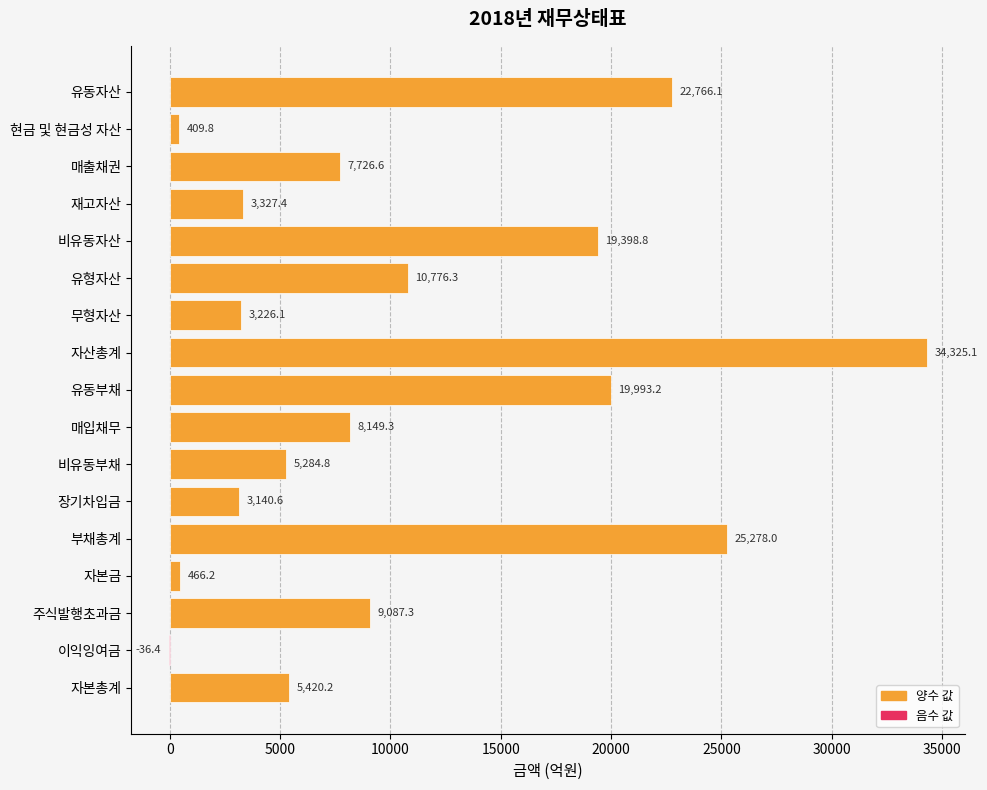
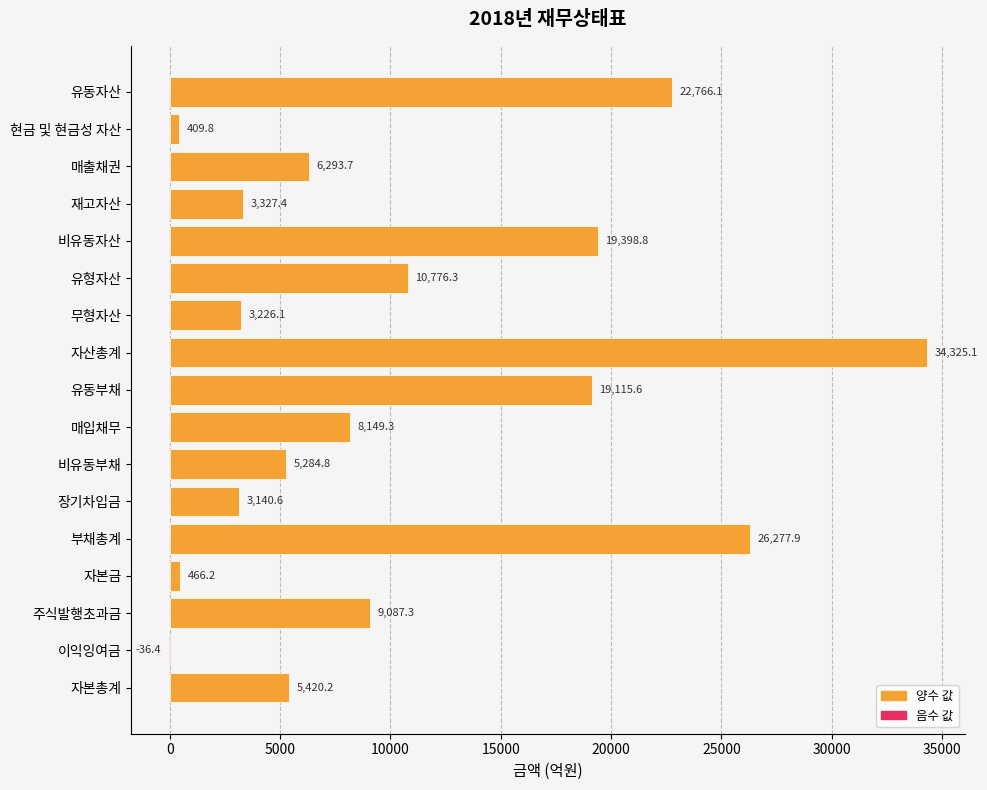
매출채권: 7,726.6 -> 6,293.7
유동부채: 19,993.2 -> 19,115.6
부채총계: 25,278.0 -> 26,277.9
